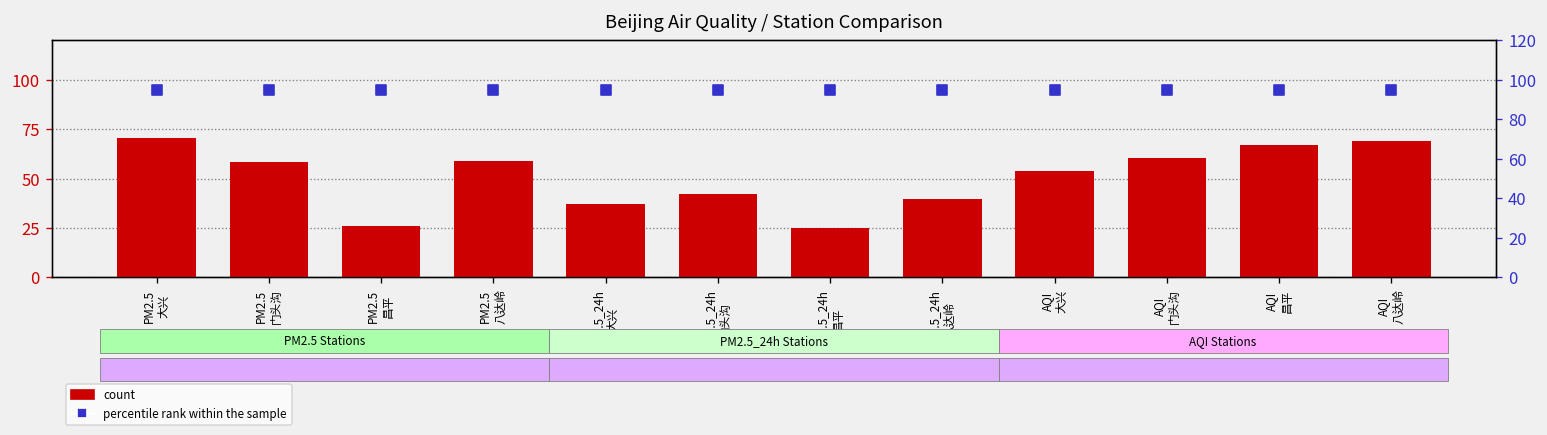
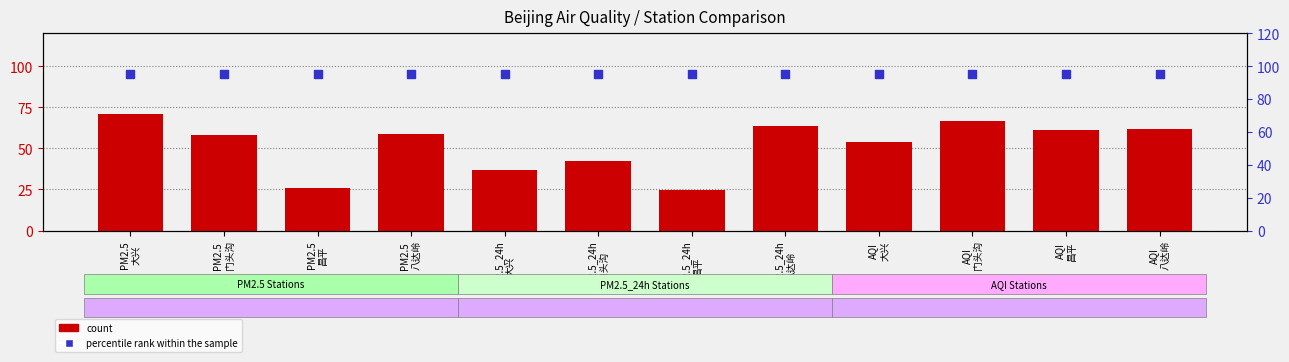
count, PM2.5_24h 八达岭: 40 -> 63
count, AQI 门头沟: 61 -> 67
count, AQI 昌平: 67 -> 61
count, AQI 八达岭: 69 -> 62
